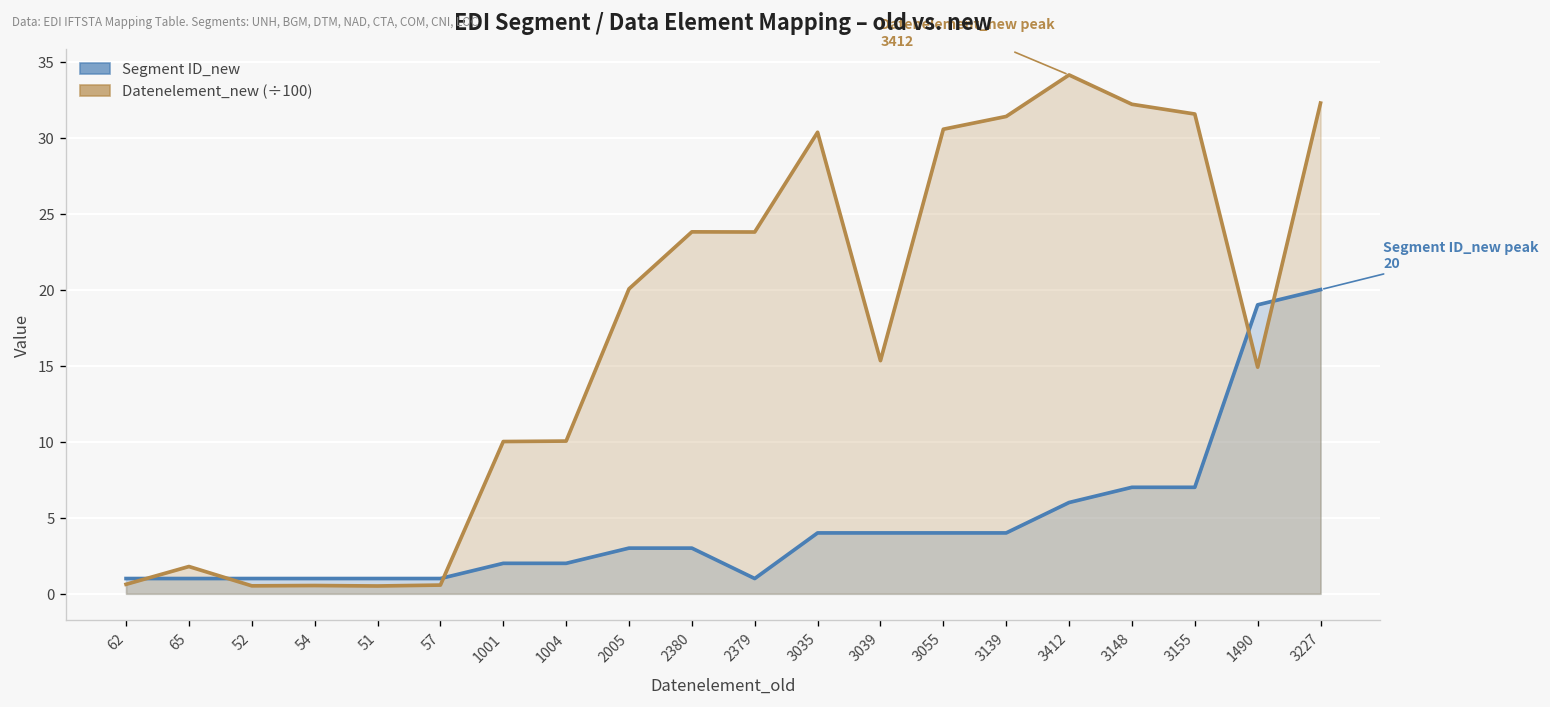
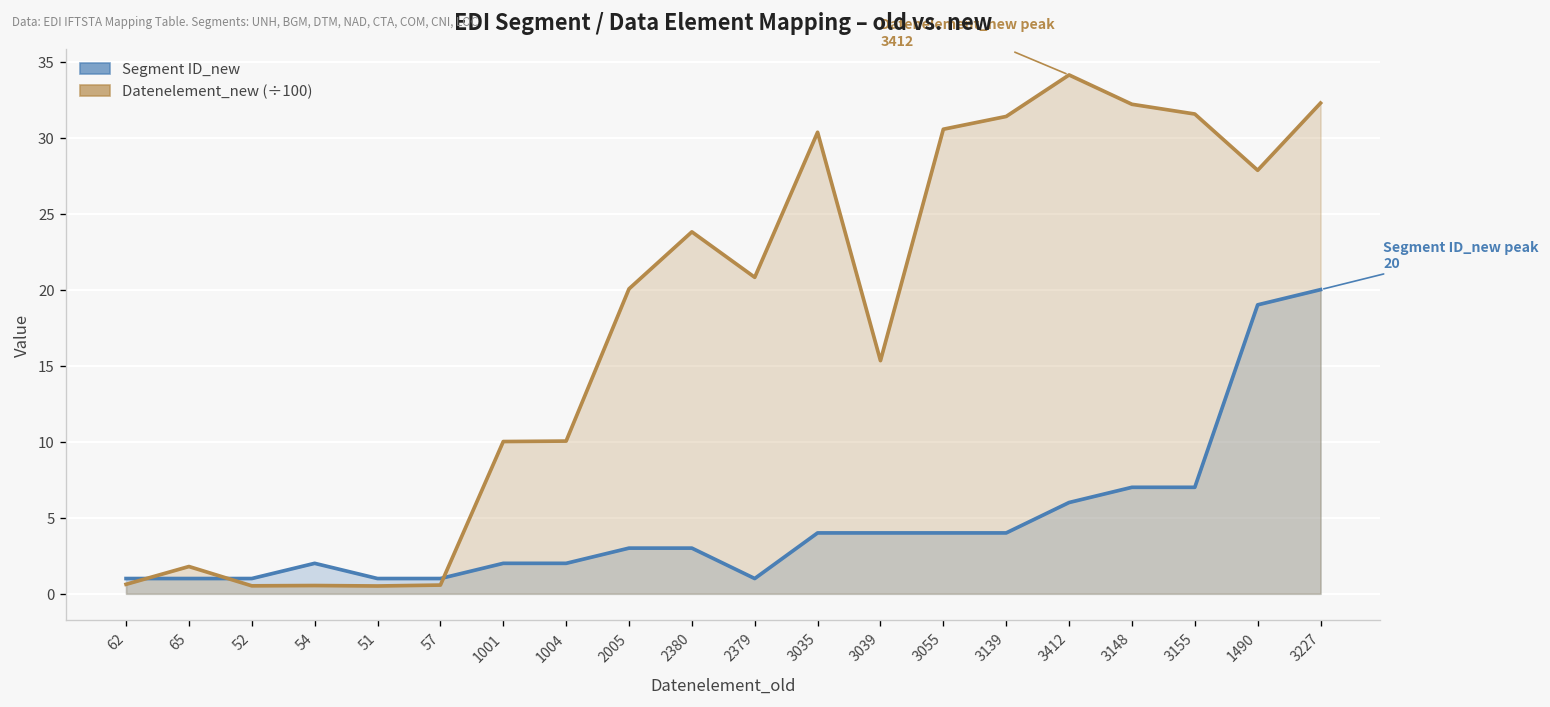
Segment ID_new, 54: 1 -> 2
Datenelement_new (÷100), 2379: 23.8 -> 20.8
Datenelement_new (÷100), 1490: 14.9 -> 27.9
